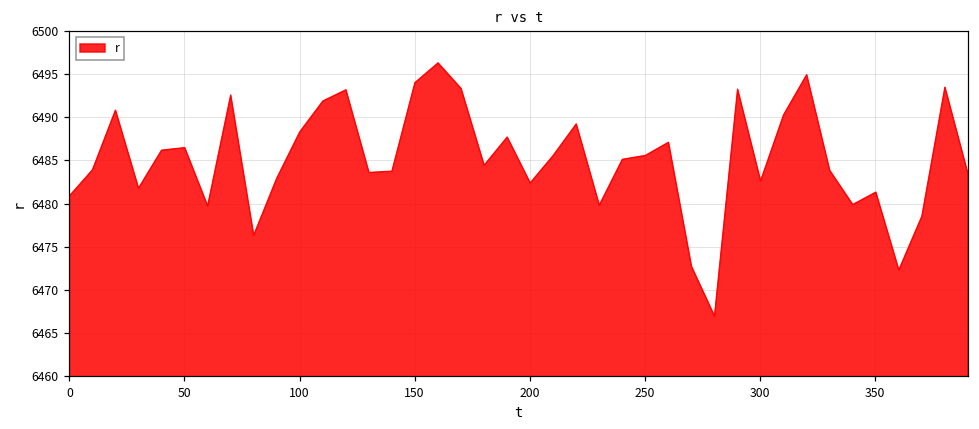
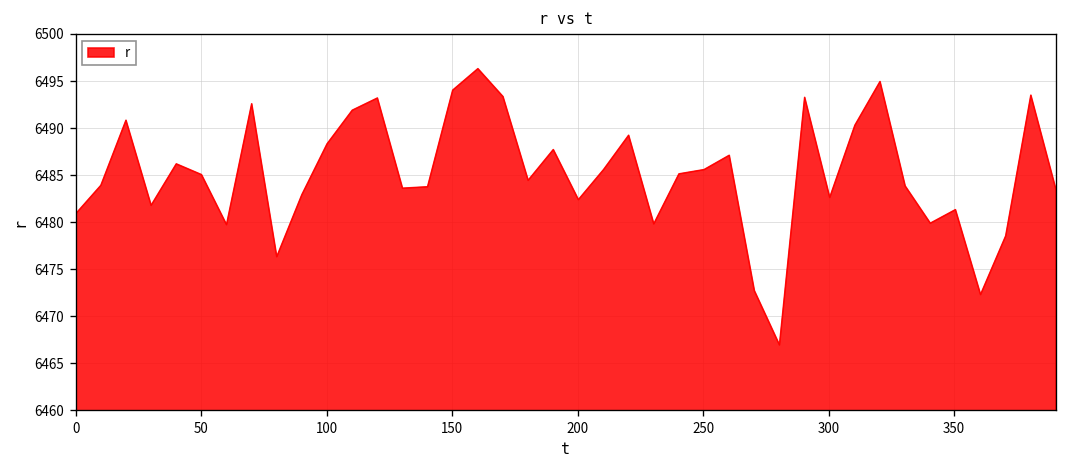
50: 6486 -> 6485
